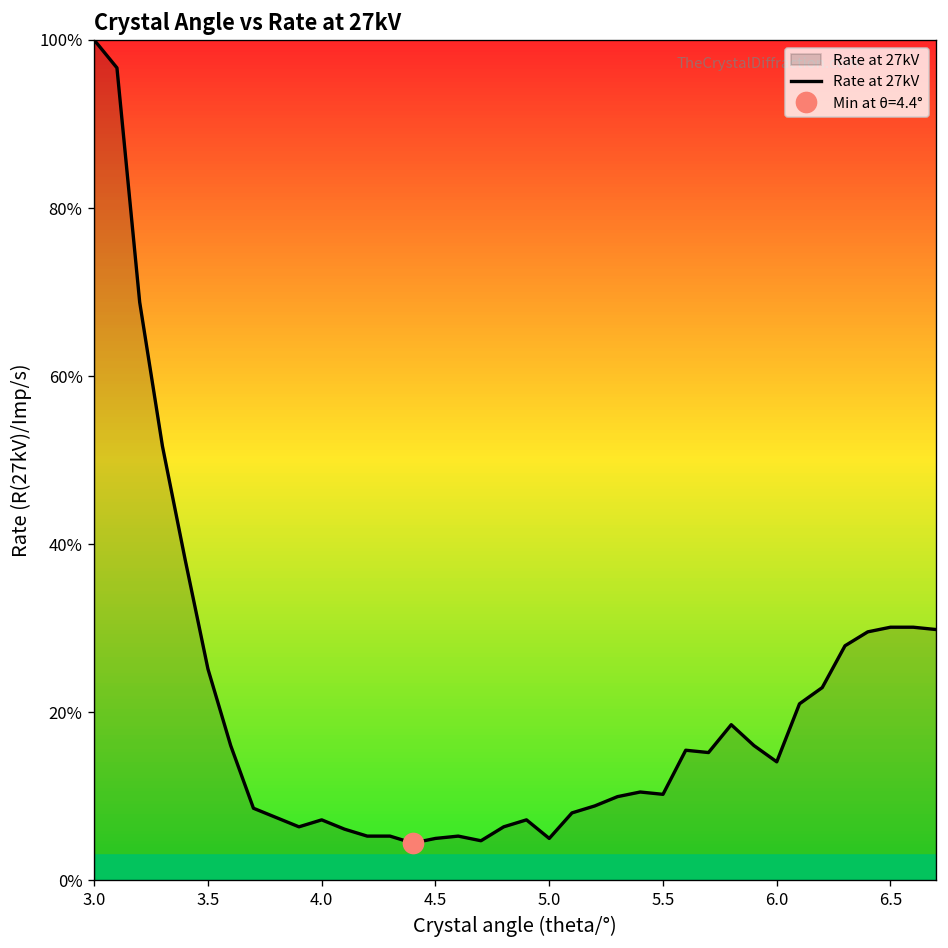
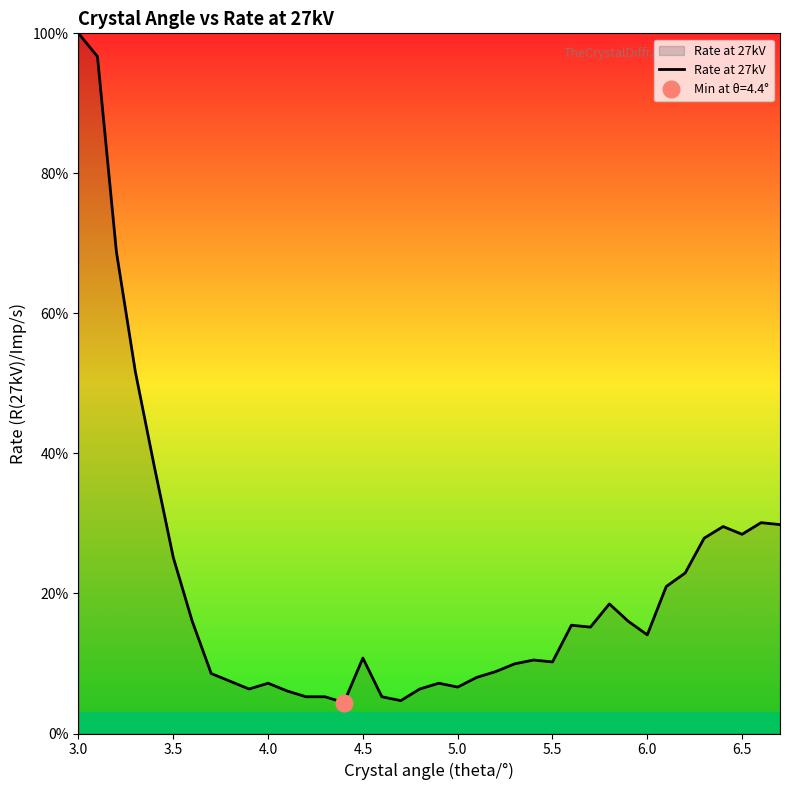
Rate at 27kV, 4.5: 5% -> 11%
Rate at 27kV, 5.0: 5% -> 7%
Rate at 27kV, 6.5: 30% -> 28%
